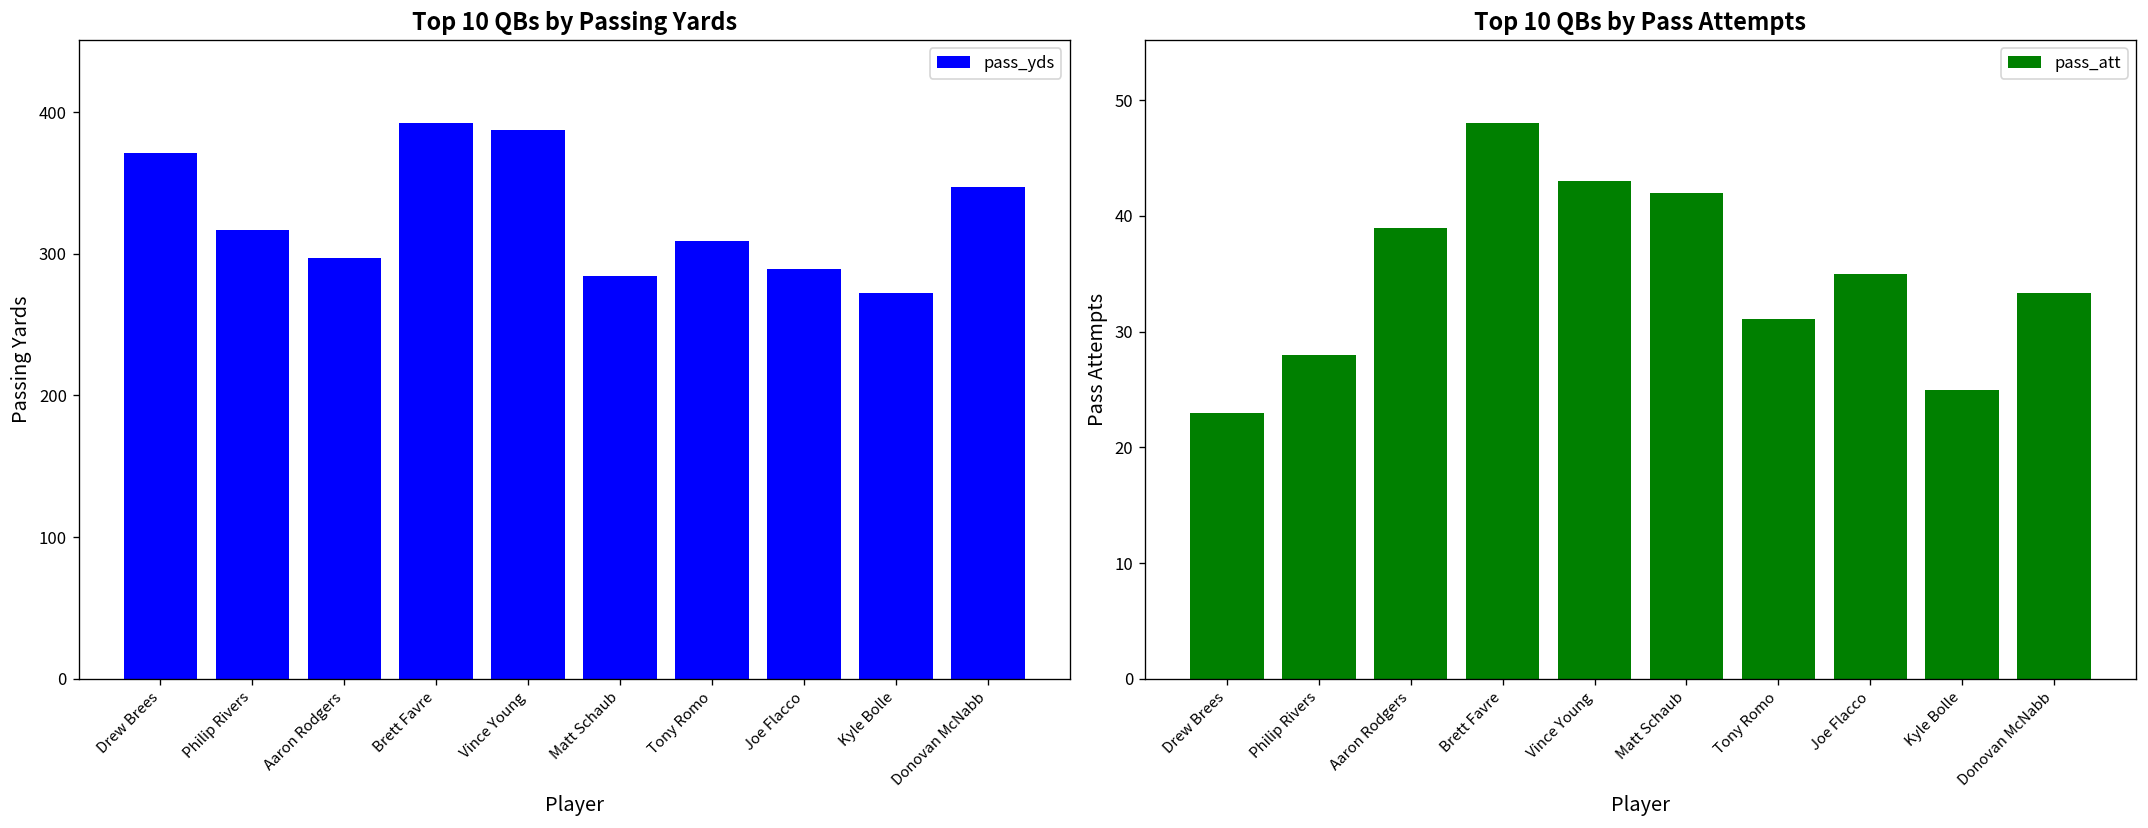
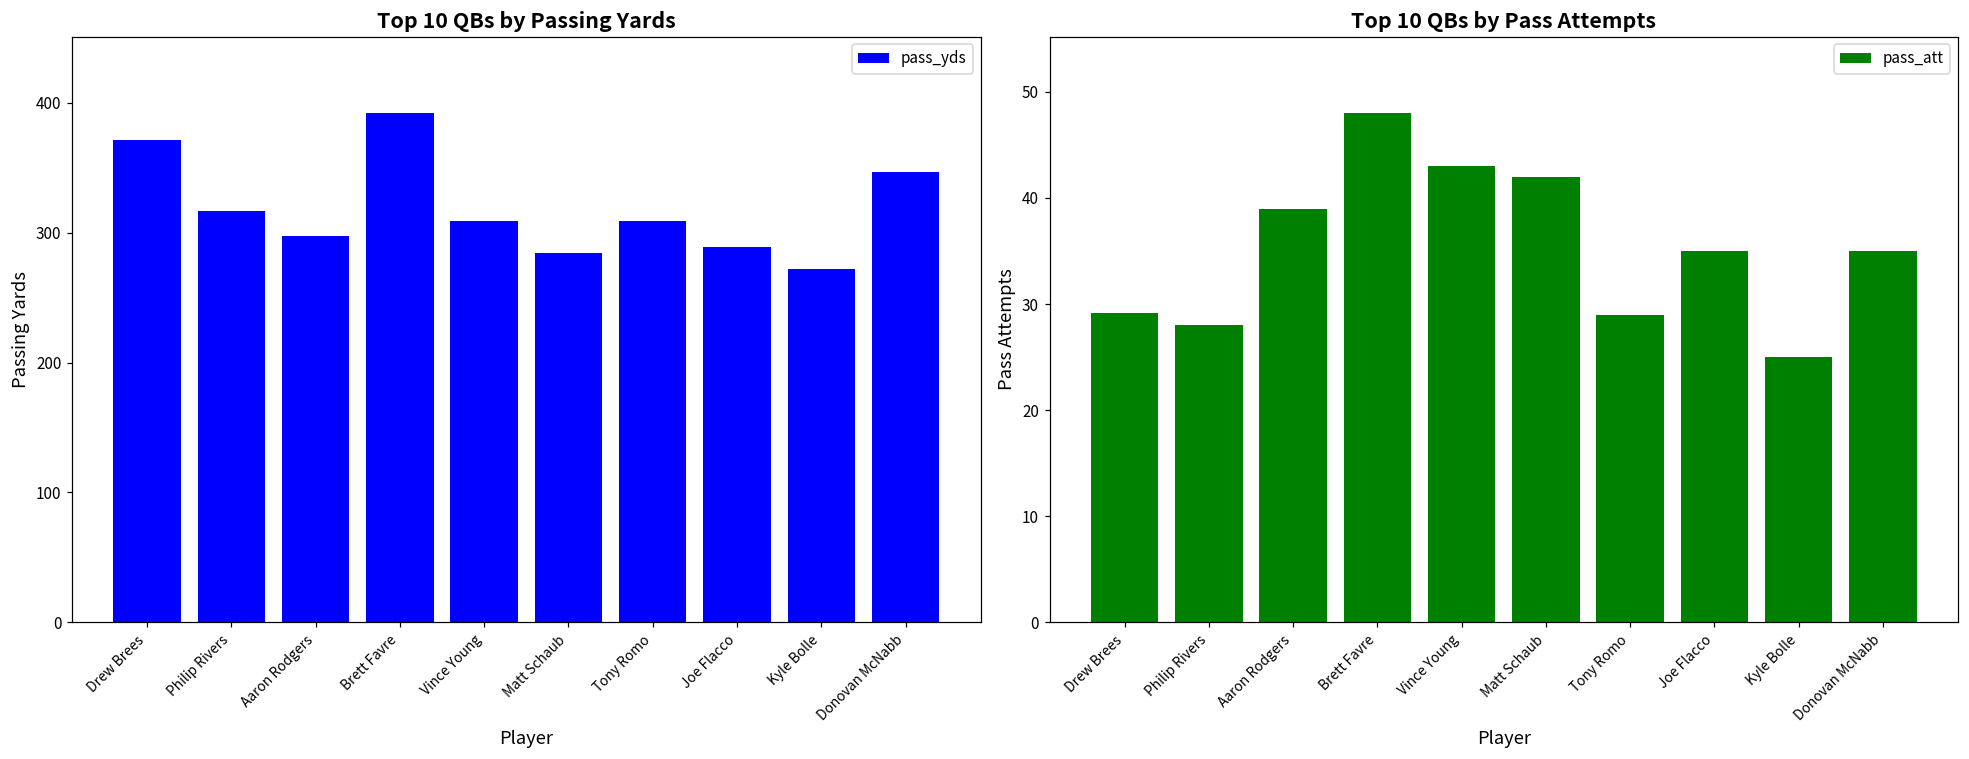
Top 10 QBs by Passing Yards, Vince Young: 387 -> 309
Top 10 QBs by Pass Attempts, Drew Brees: 23 -> 29
Top 10 QBs by Pass Attempts, Tony Romo: 31 -> 29
Top 10 QBs by Pass Attempts, Donovan McNabb: 33 -> 35
